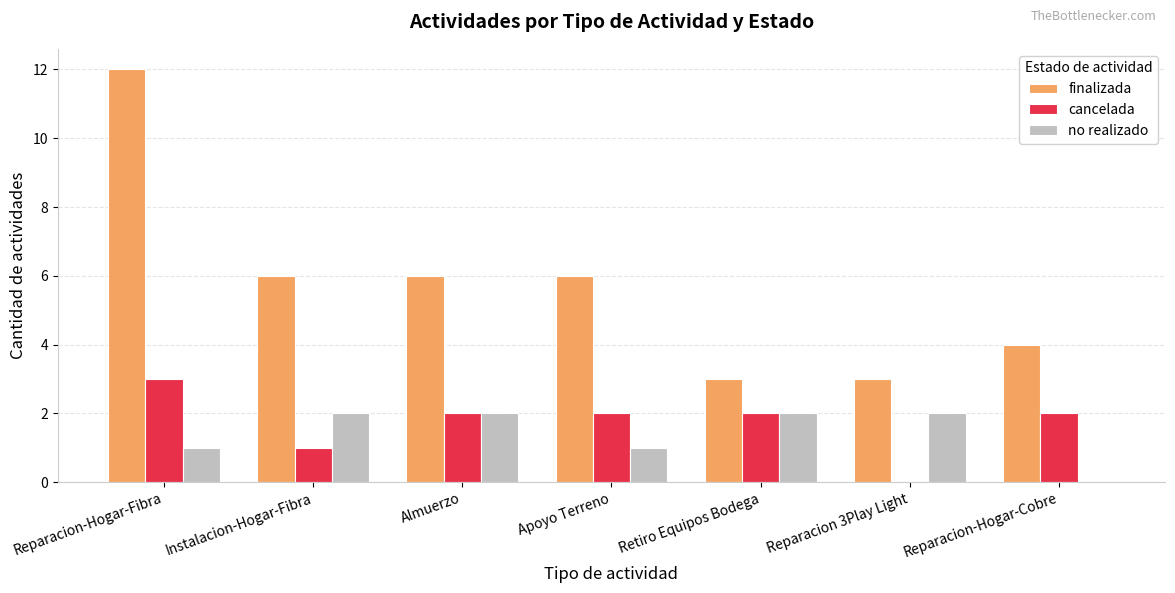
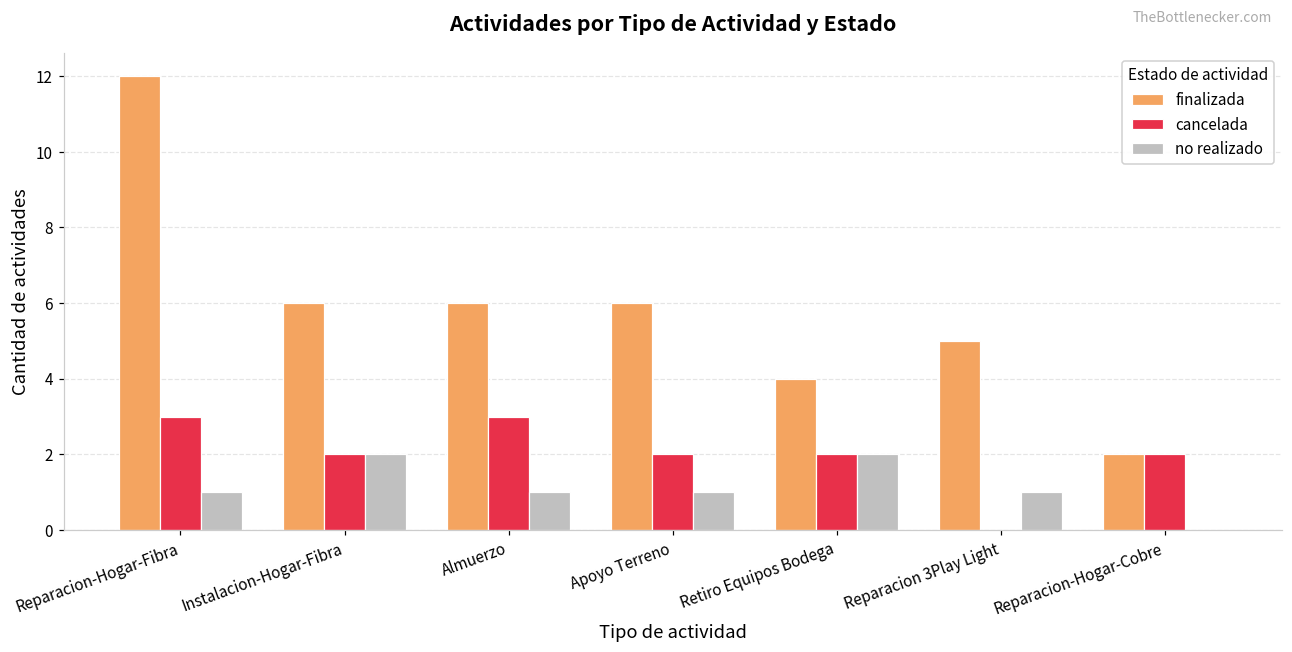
cancelada, Instalacion-Hogar-Fibra: 1 -> 2
cancelada, Almuerzo: 2 -> 3
no realizado, Almuerzo: 2 -> 1
finalizada, Retiro Equipos Bodega: 3 -> 4
finalizada, Reparacion 3Play Light: 3 -> 5
no realizado, Reparacion 3Play Light: 2 -> 1
finalizada, Reparacion-Hogar-Cobre: 4 -> 2
